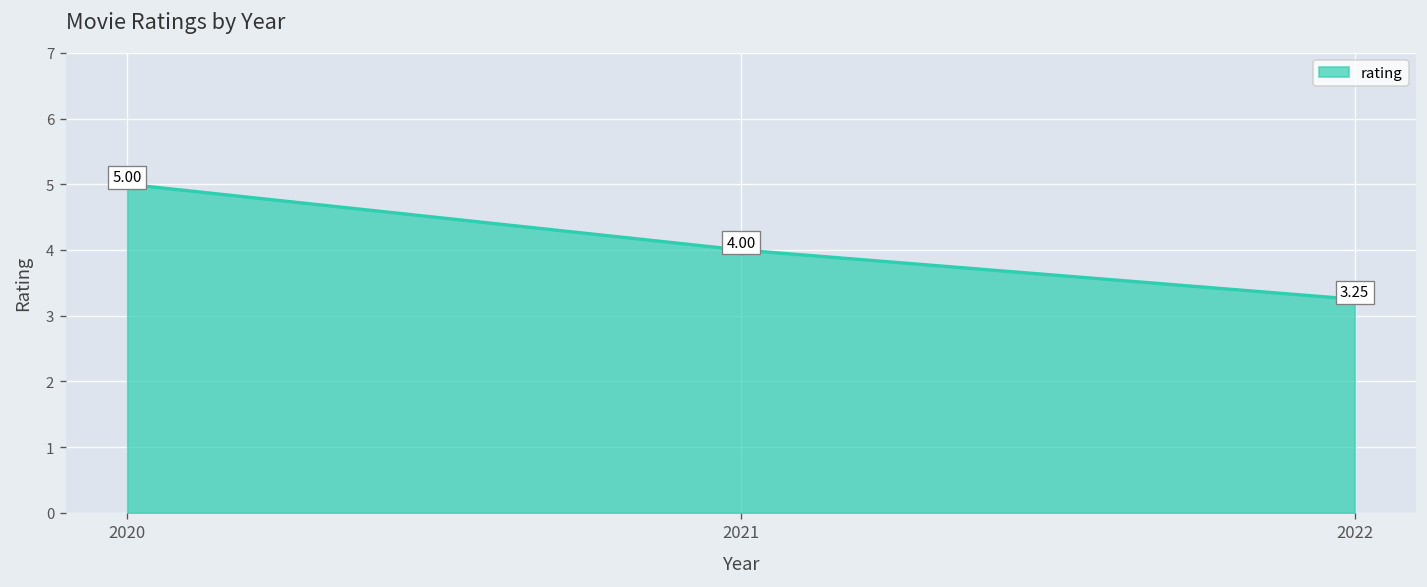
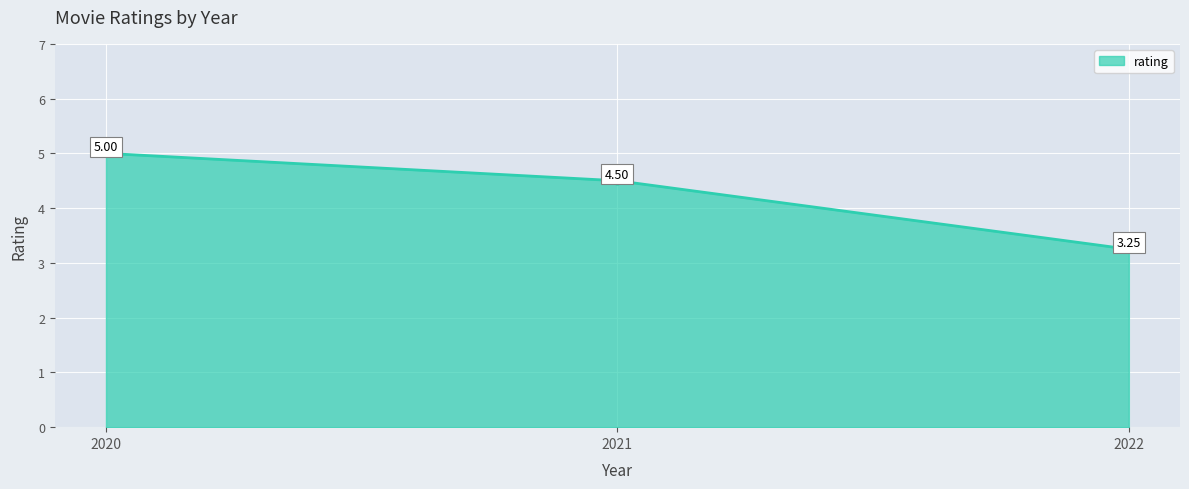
2021: 4.00 -> 4.50
